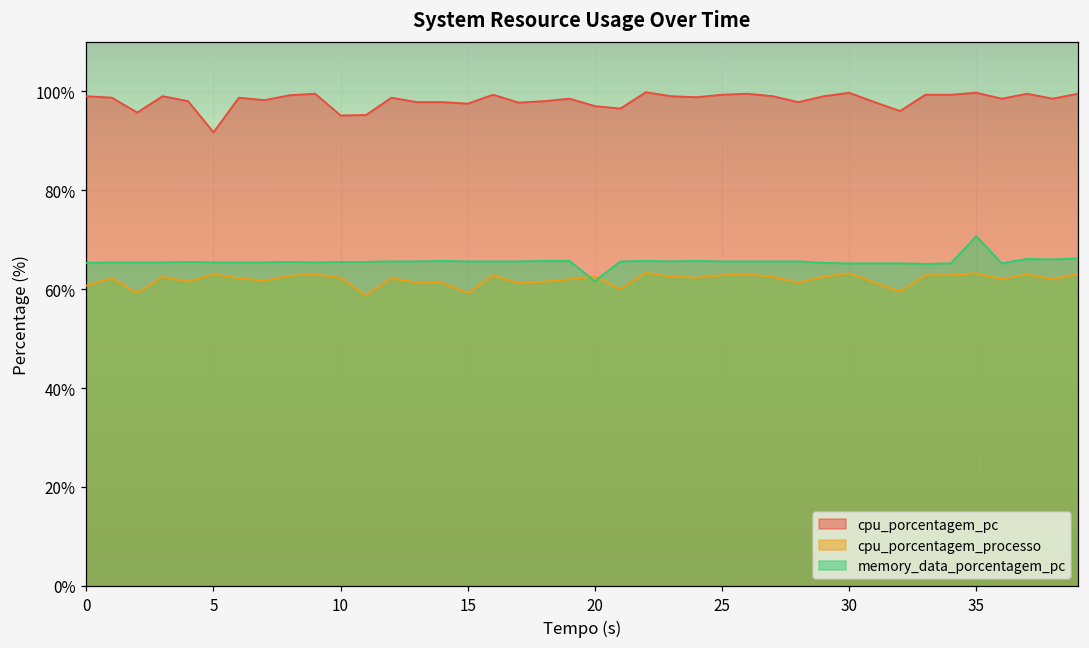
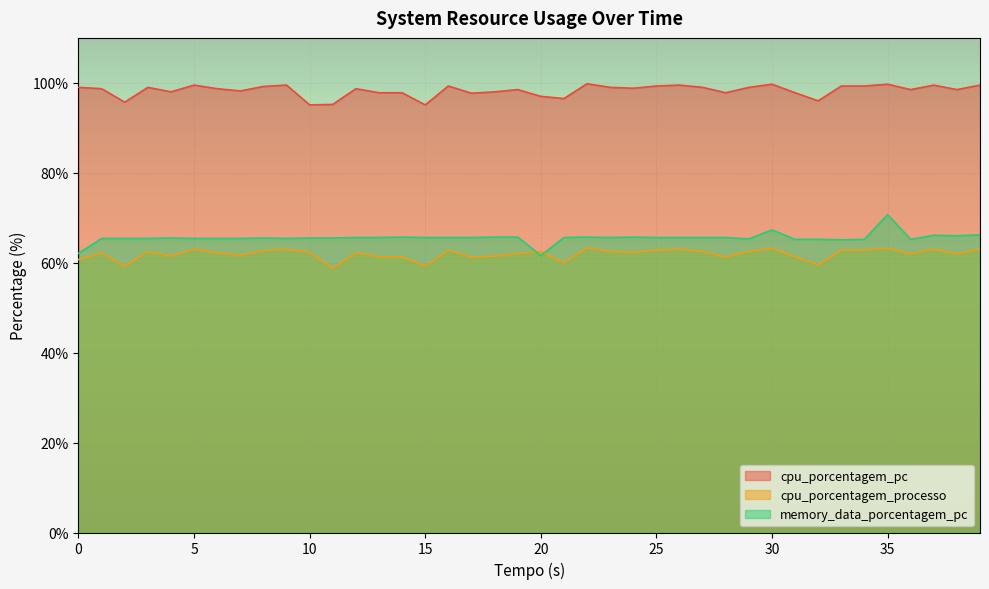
memory_data_porcentagem_pc, 0: 65% -> 62%
cpu_porcentagem_pc, 5: 92% -> 100%
cpu_porcentagem_pc, 15: 98% -> 95%
memory_data_porcentagem_pc, 30: 65% -> 67%
